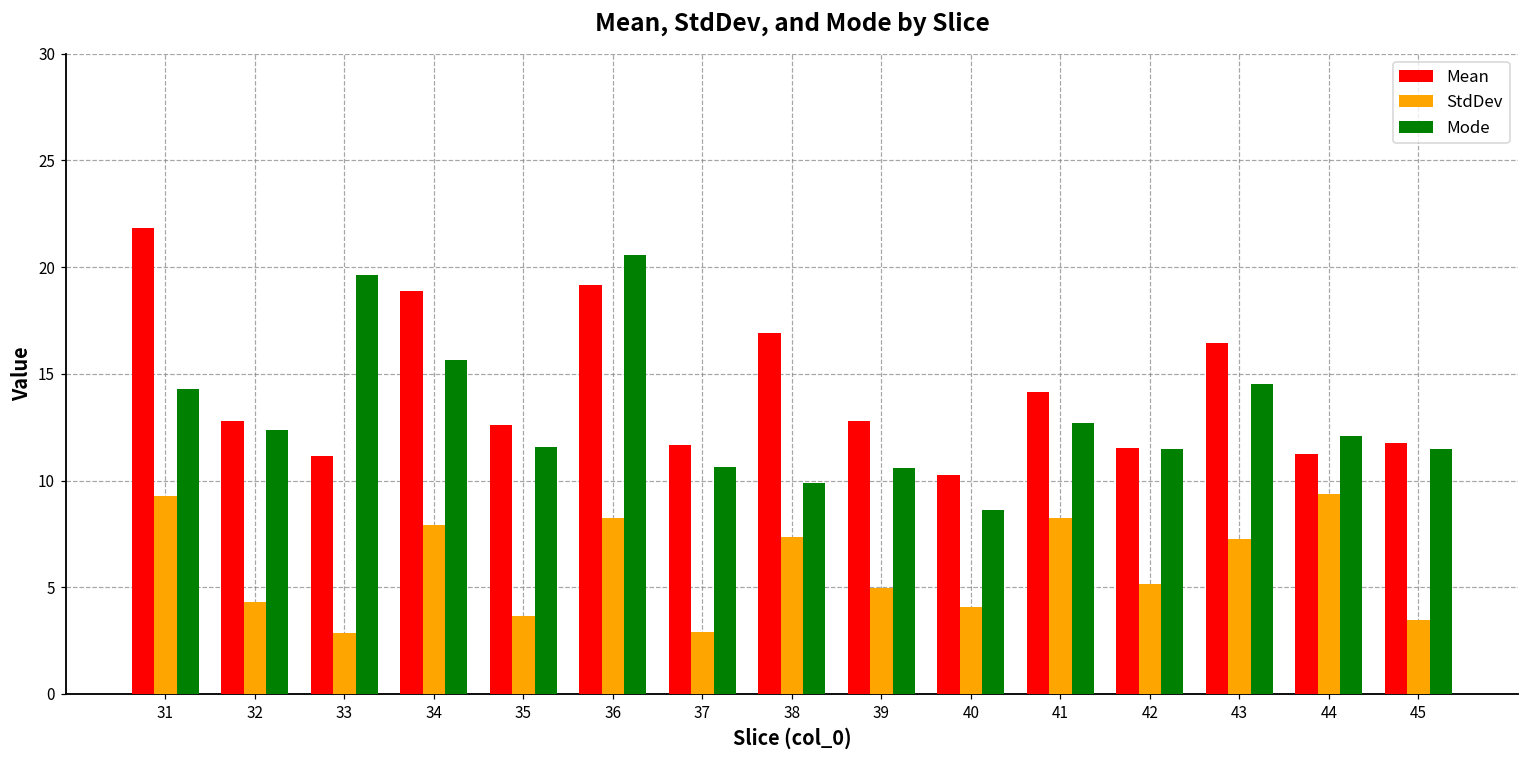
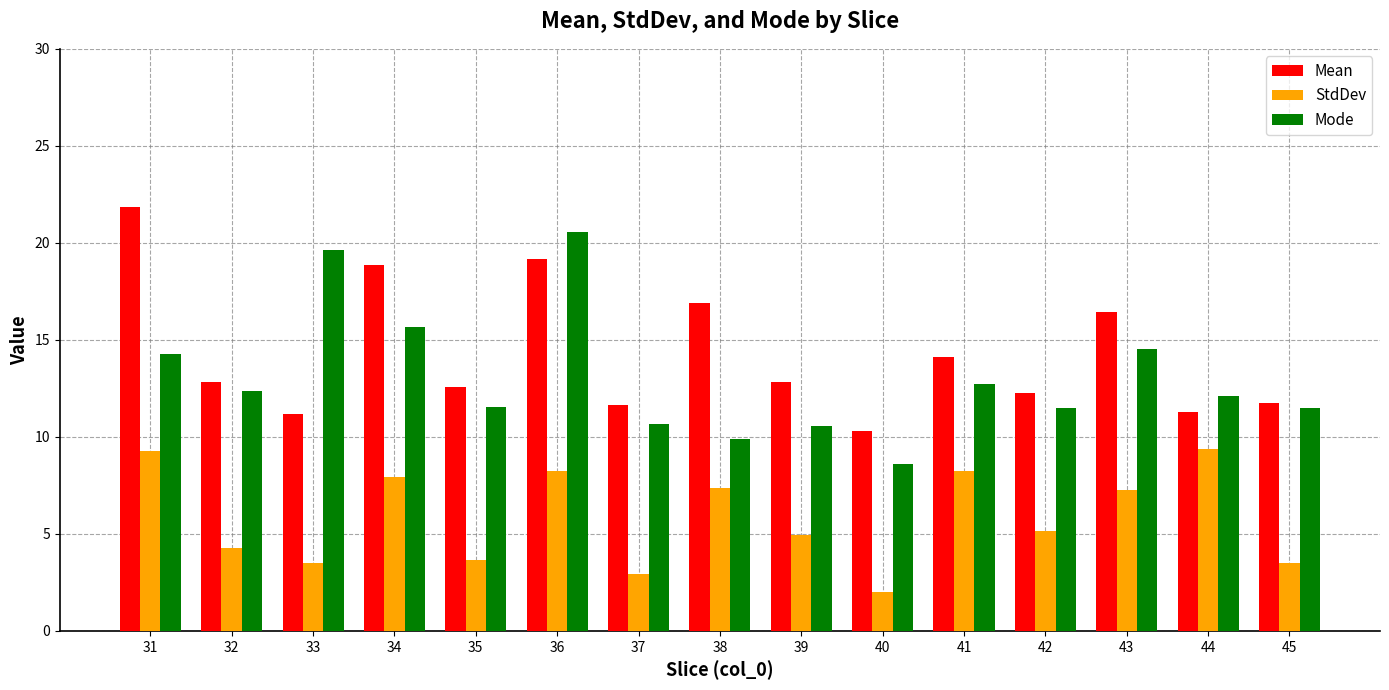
StdDev, 33: 2.8 -> 3.5
StdDev, 40: 4.1 -> 2.0
Mean, 42: 11.5 -> 12.3
